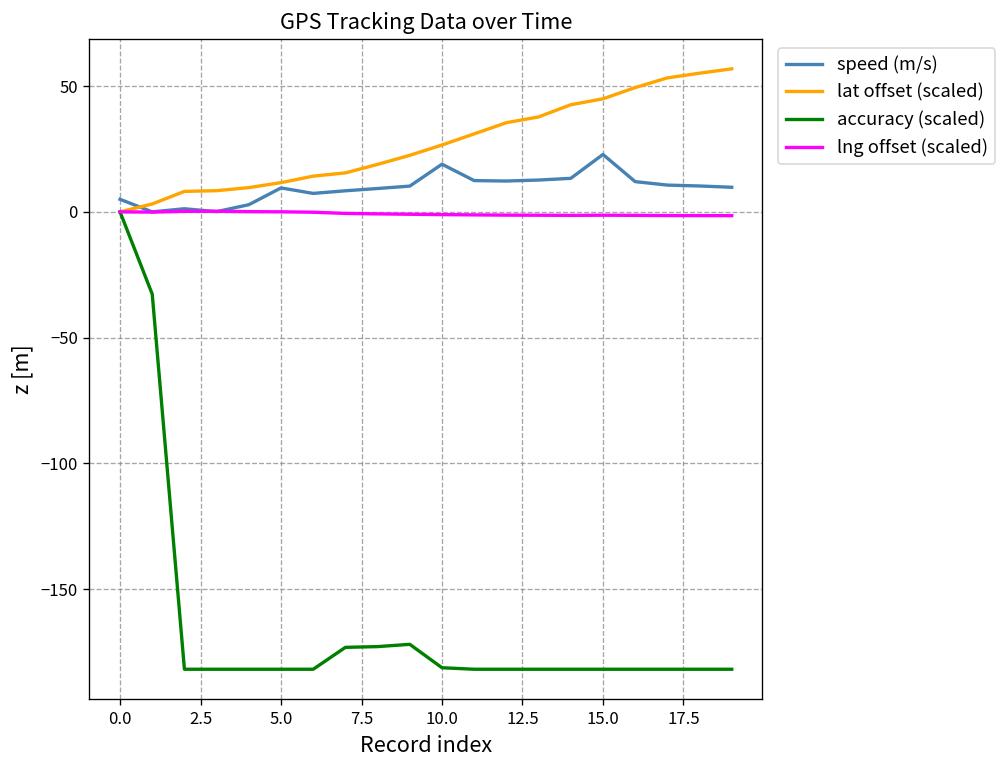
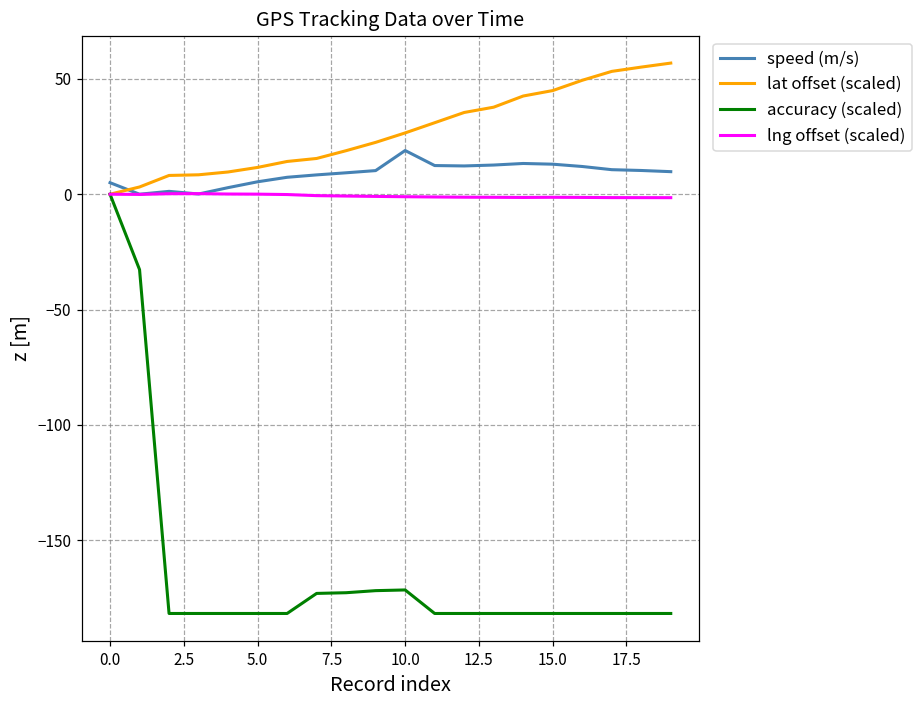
speed (m/s), 5.0: 10 -> 5
accuracy (scaled), 10.0: -181 -> -172
speed (m/s), 15.0: 23 -> 13
